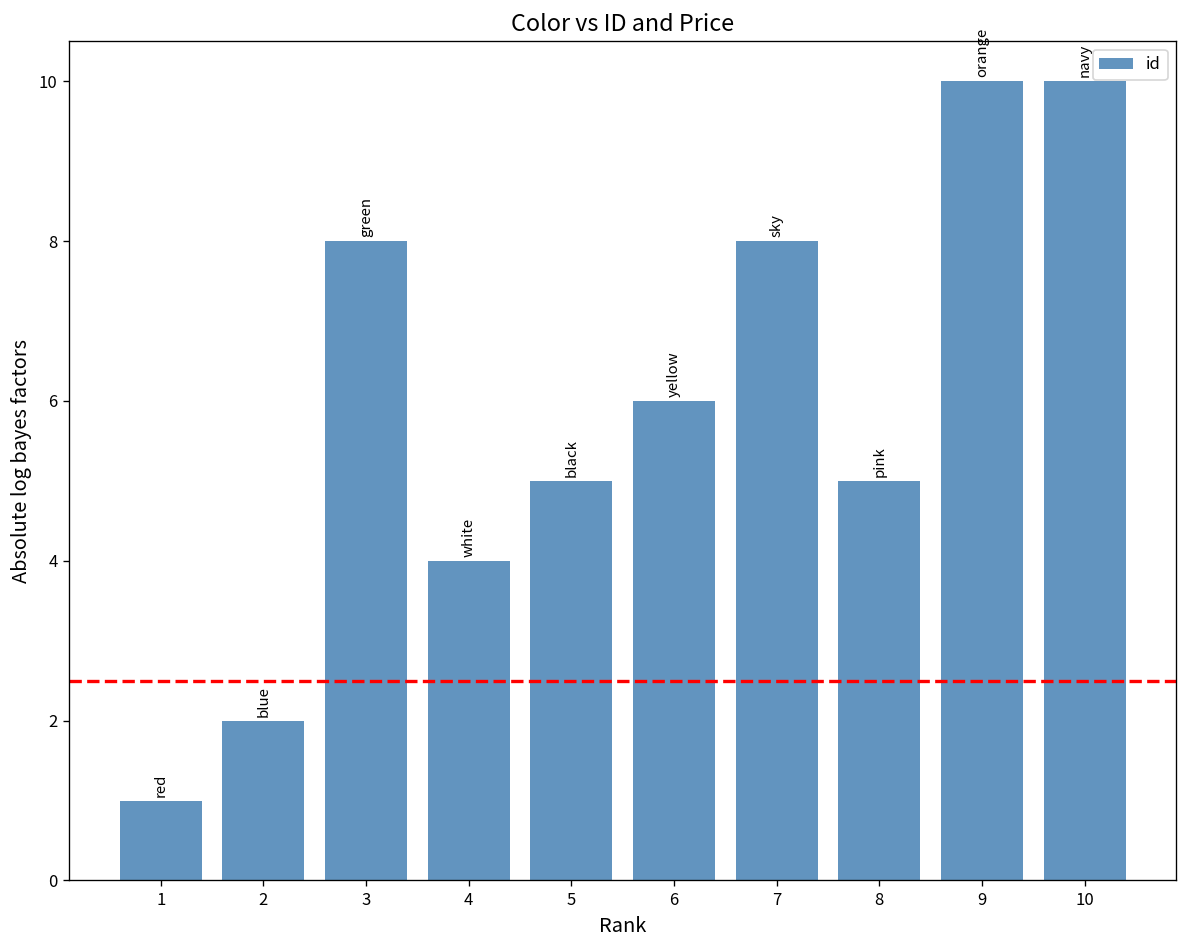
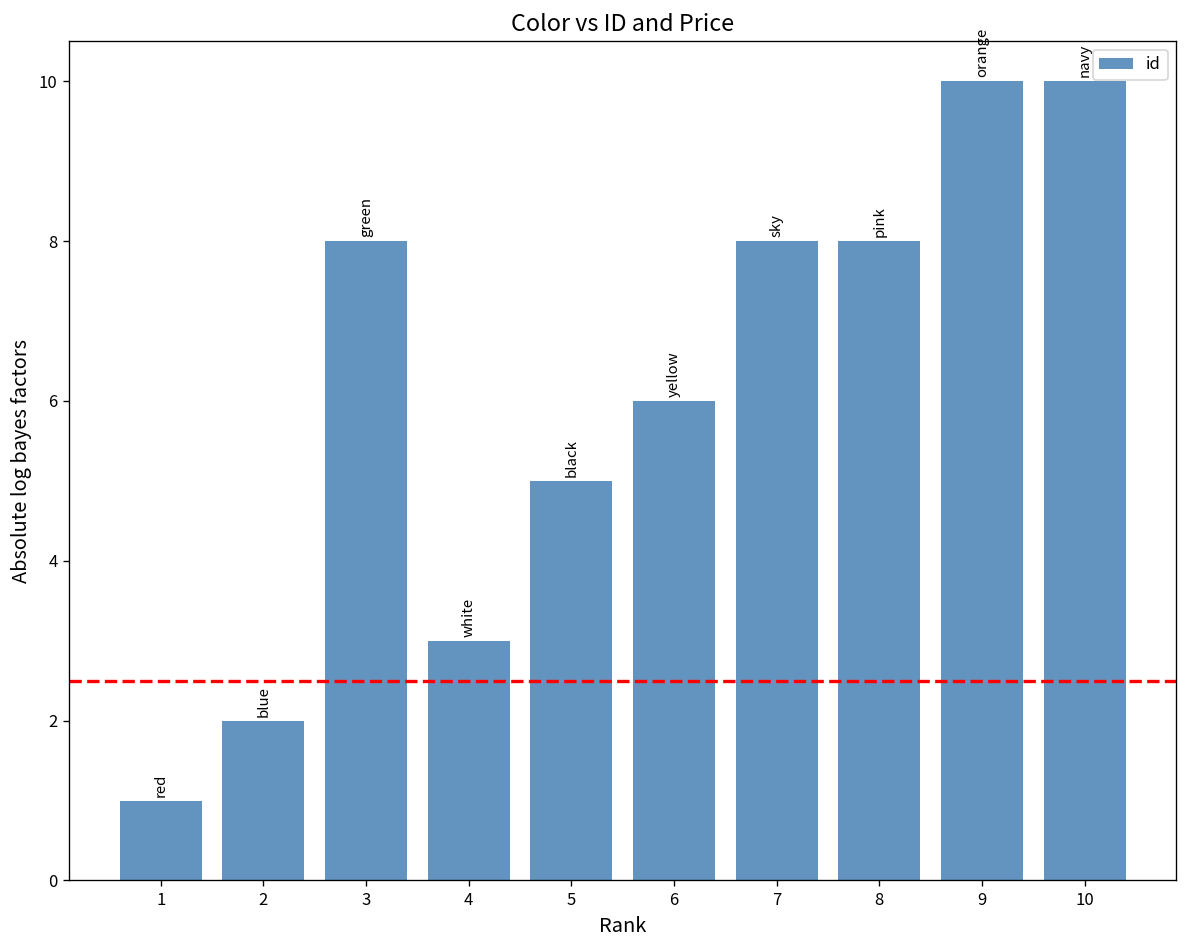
4: 4.0 -> 3.0
8: 5.0 -> 8.0
